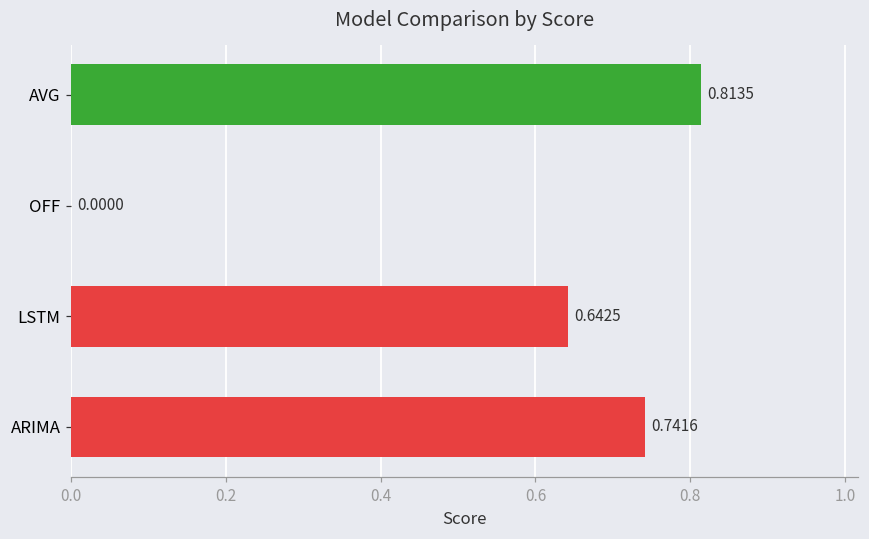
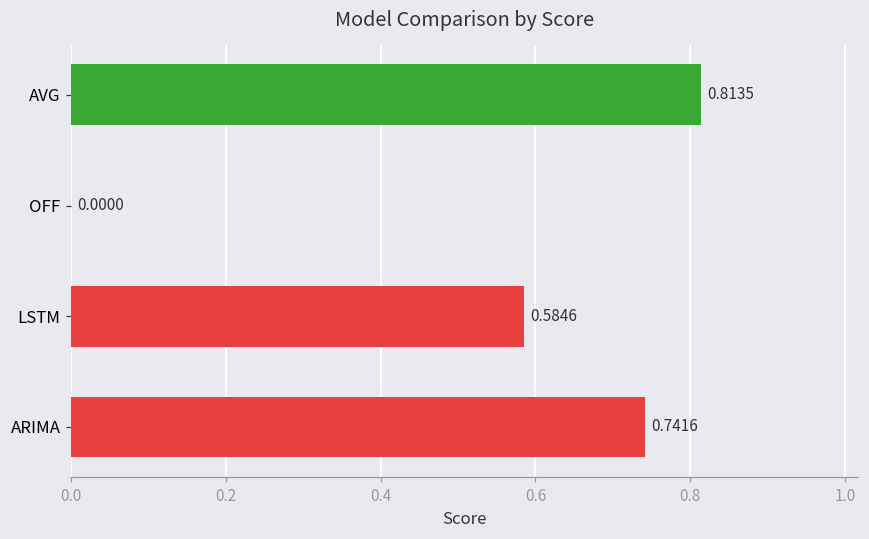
LSTM: 0.6425 -> 0.5846
